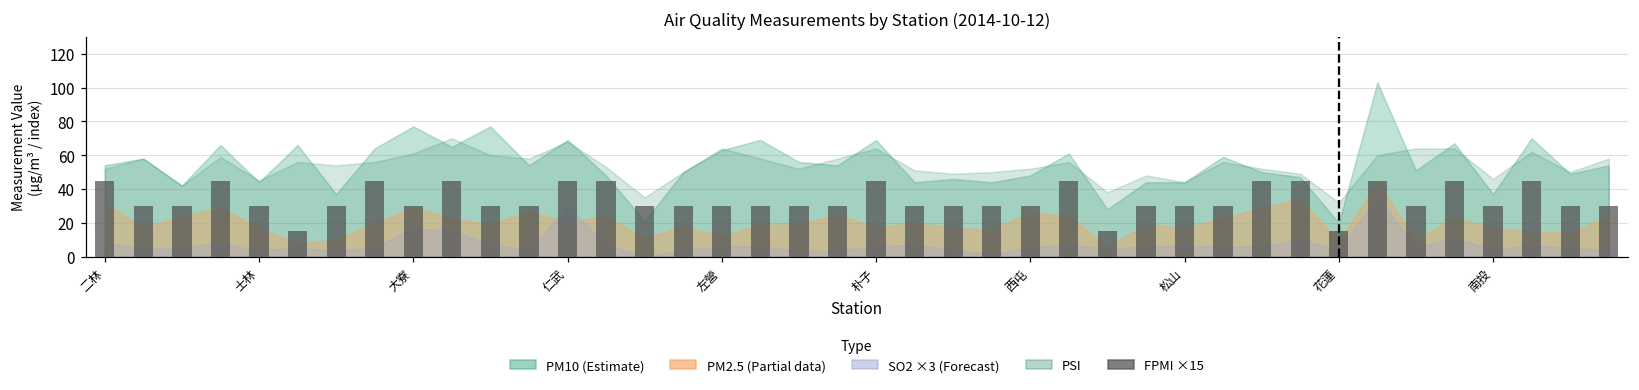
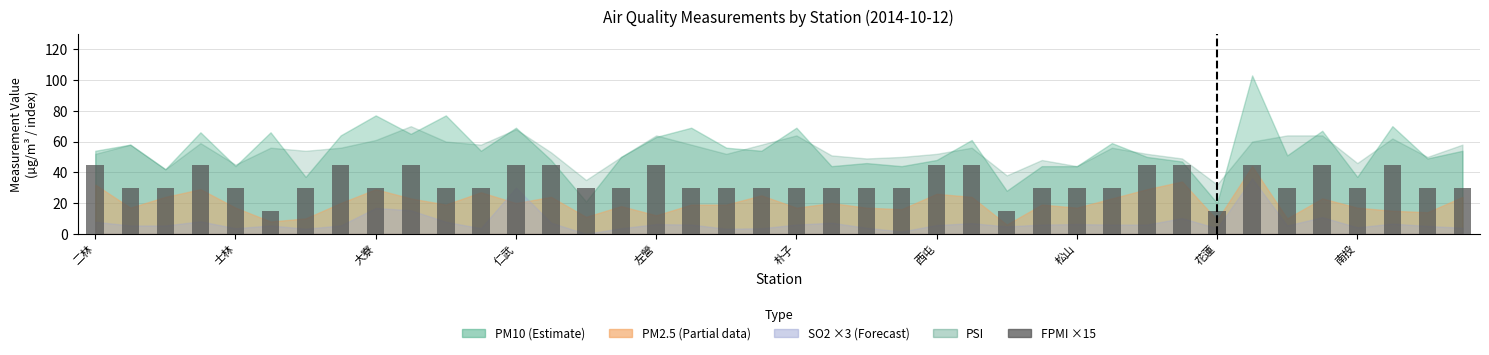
FPMI ×15, 左營: 30 -> 45
FPMI ×15, 朴子: 45 -> 30
FPMI ×15, 西屯: 30 -> 45
